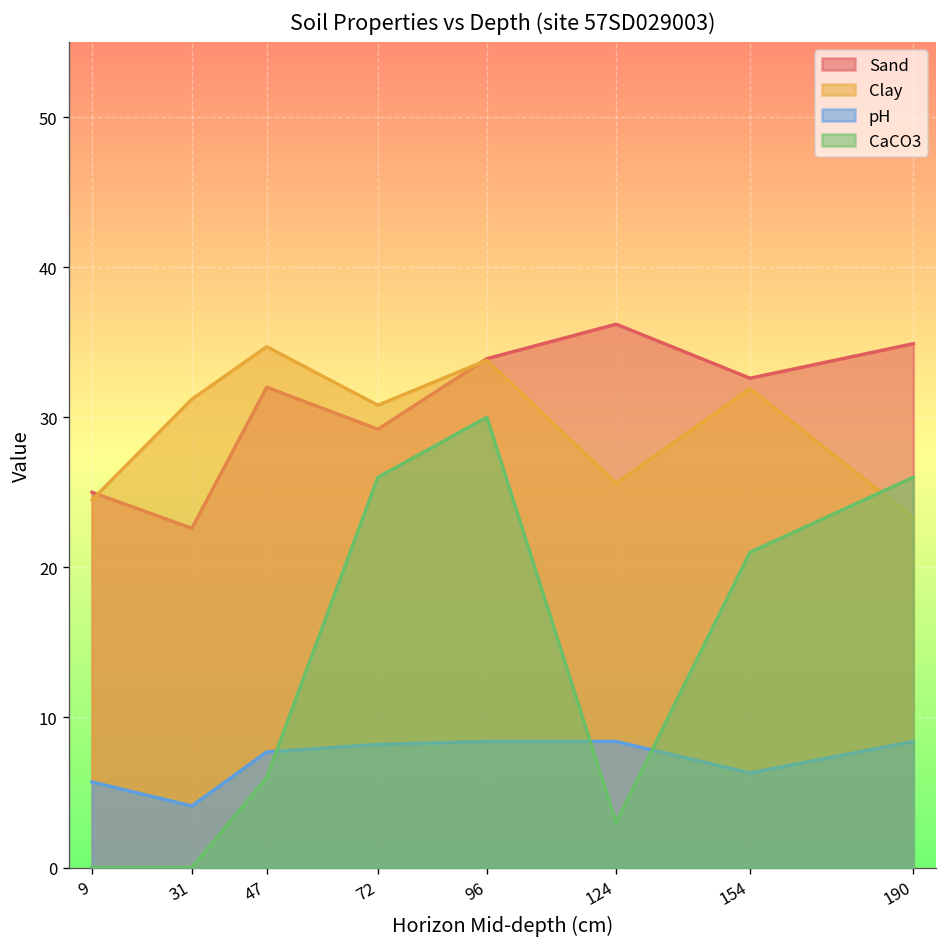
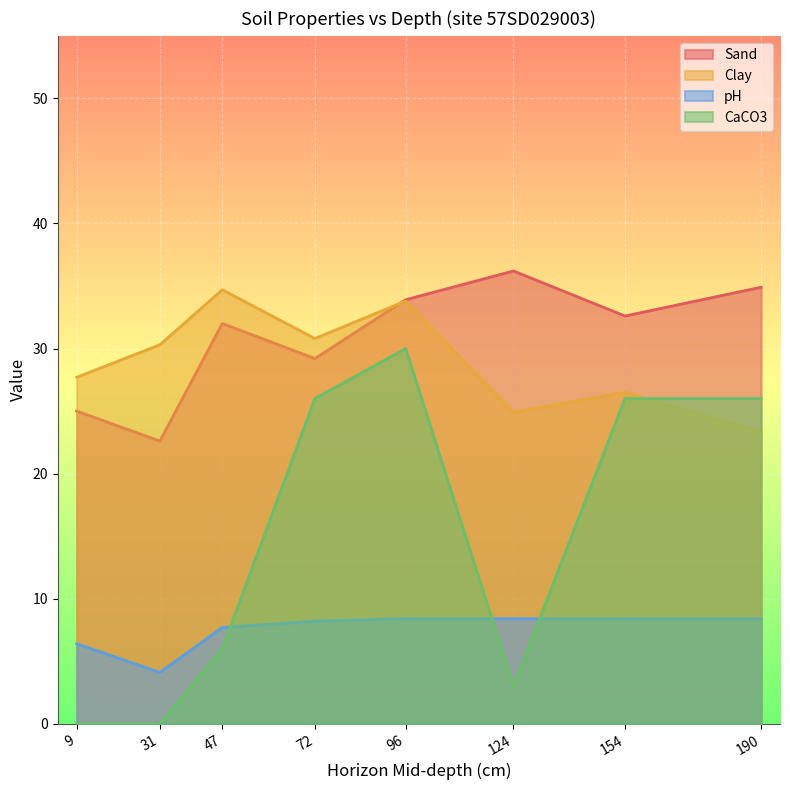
Clay, 9: 24.5 -> 27.7
pH, 9: 5.7 -> 6.4
Clay, 31: 31.2 -> 30.3
Clay, 124: 25.6 -> 24.9
Clay, 154: 31.9 -> 26.5
pH, 154: 6.3 -> 8.4
CaCO3, 154: 21 -> 26
